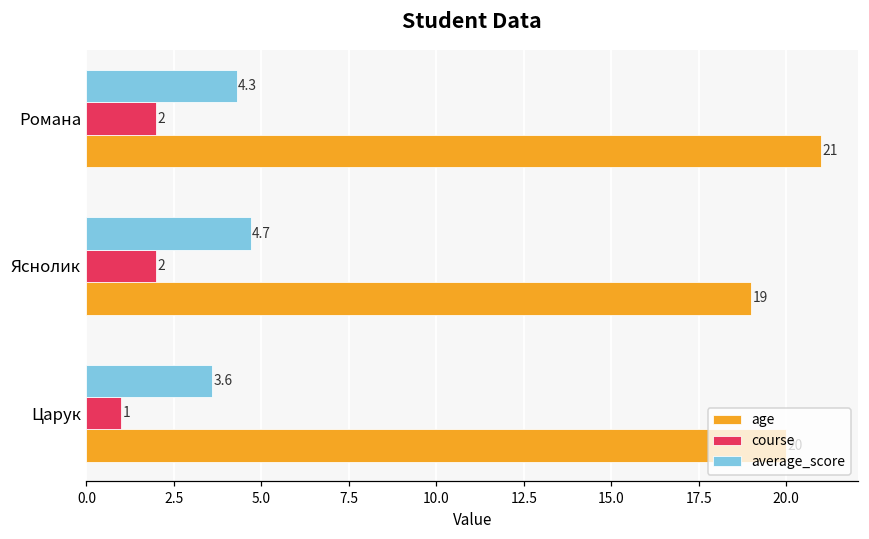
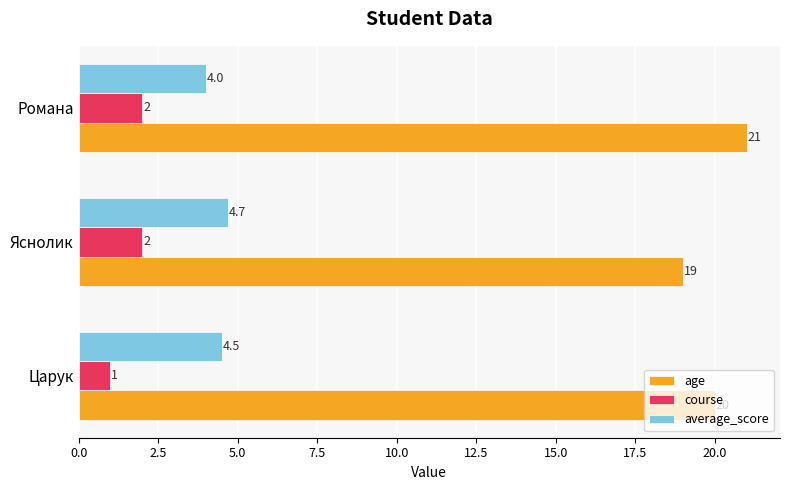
average_score, Романа: 4.3 -> 4.0
average_score, Царук: 3.6 -> 4.5
